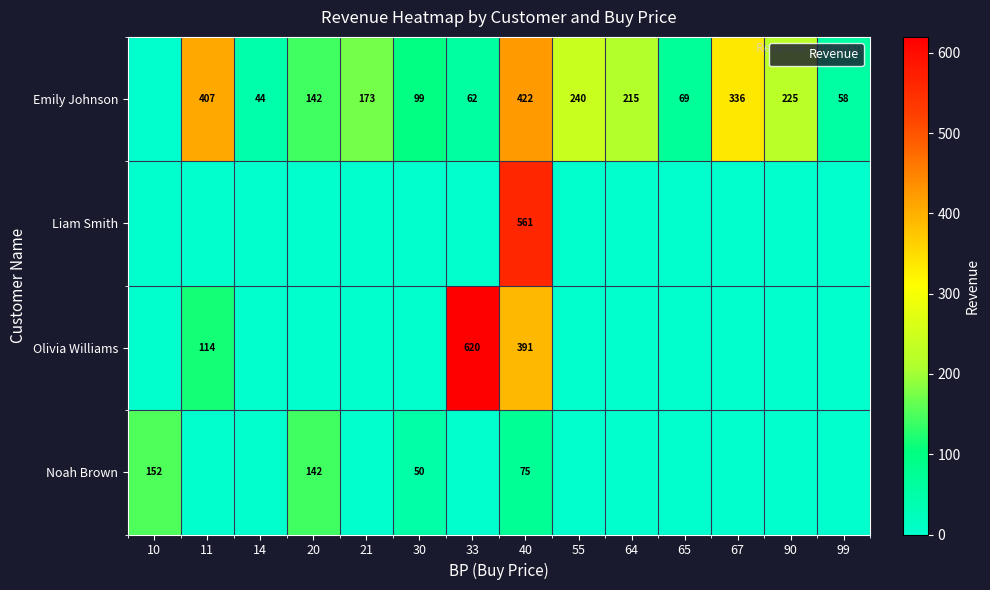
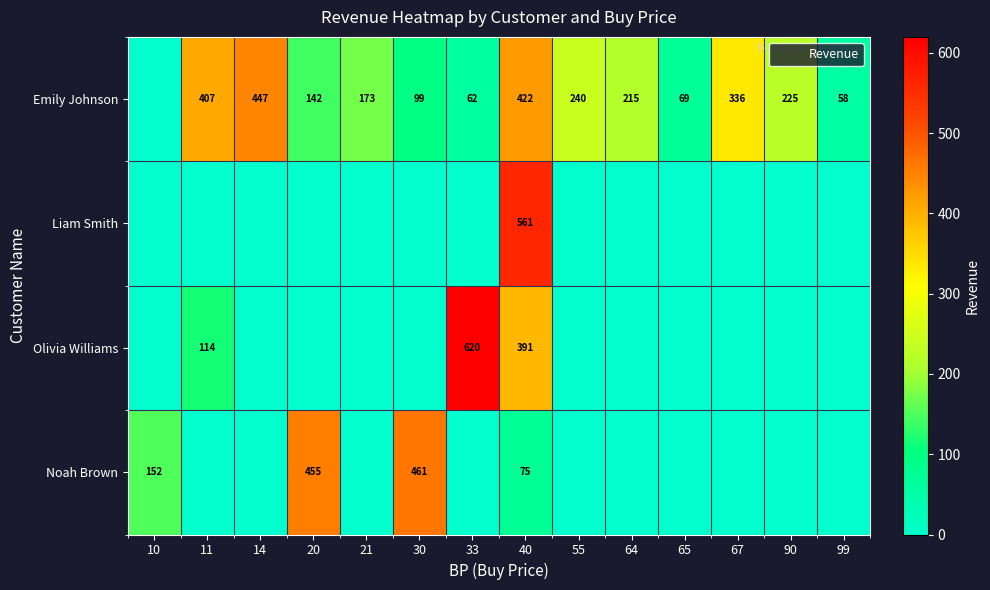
Emily Johnson, 14: 44 -> 447
Noah Brown, 20: 142 -> 455
Noah Brown, 30: 50 -> 461
